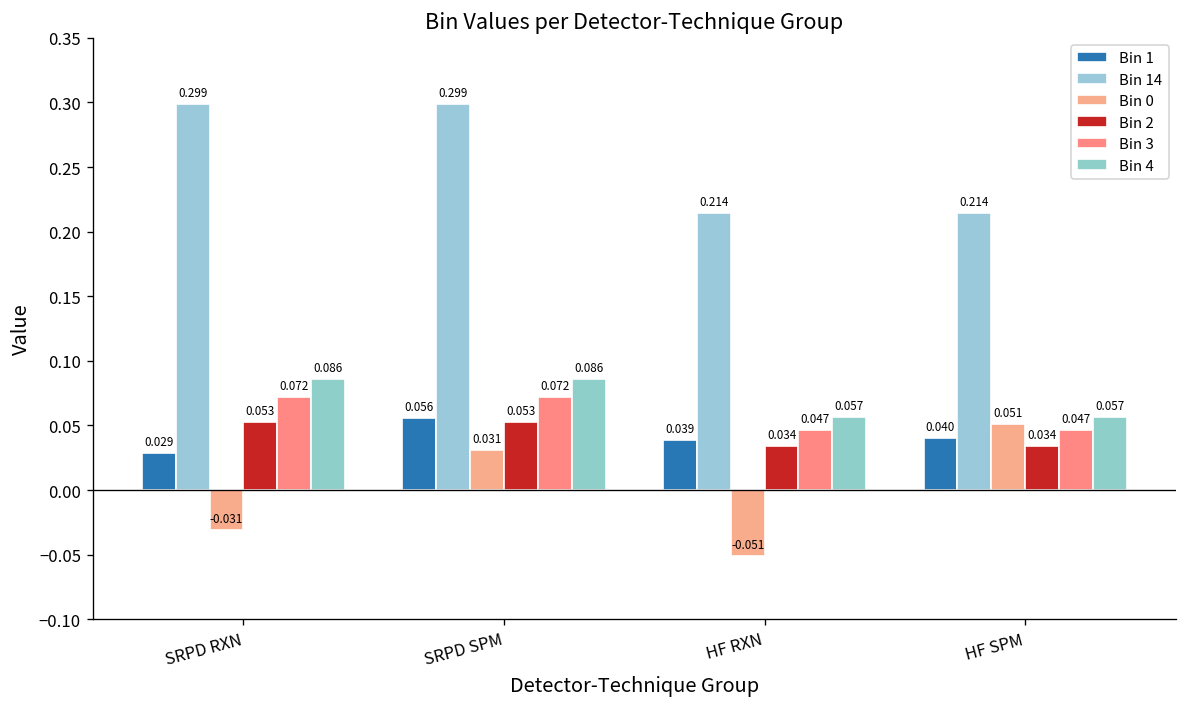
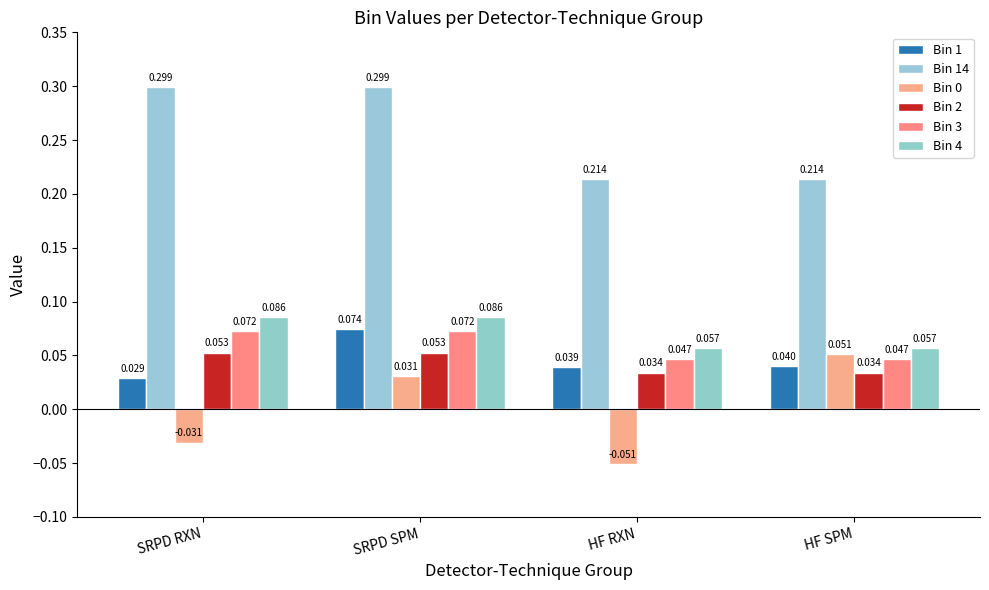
Bin 1, SRPD SPM: 0.056 -> 0.074
